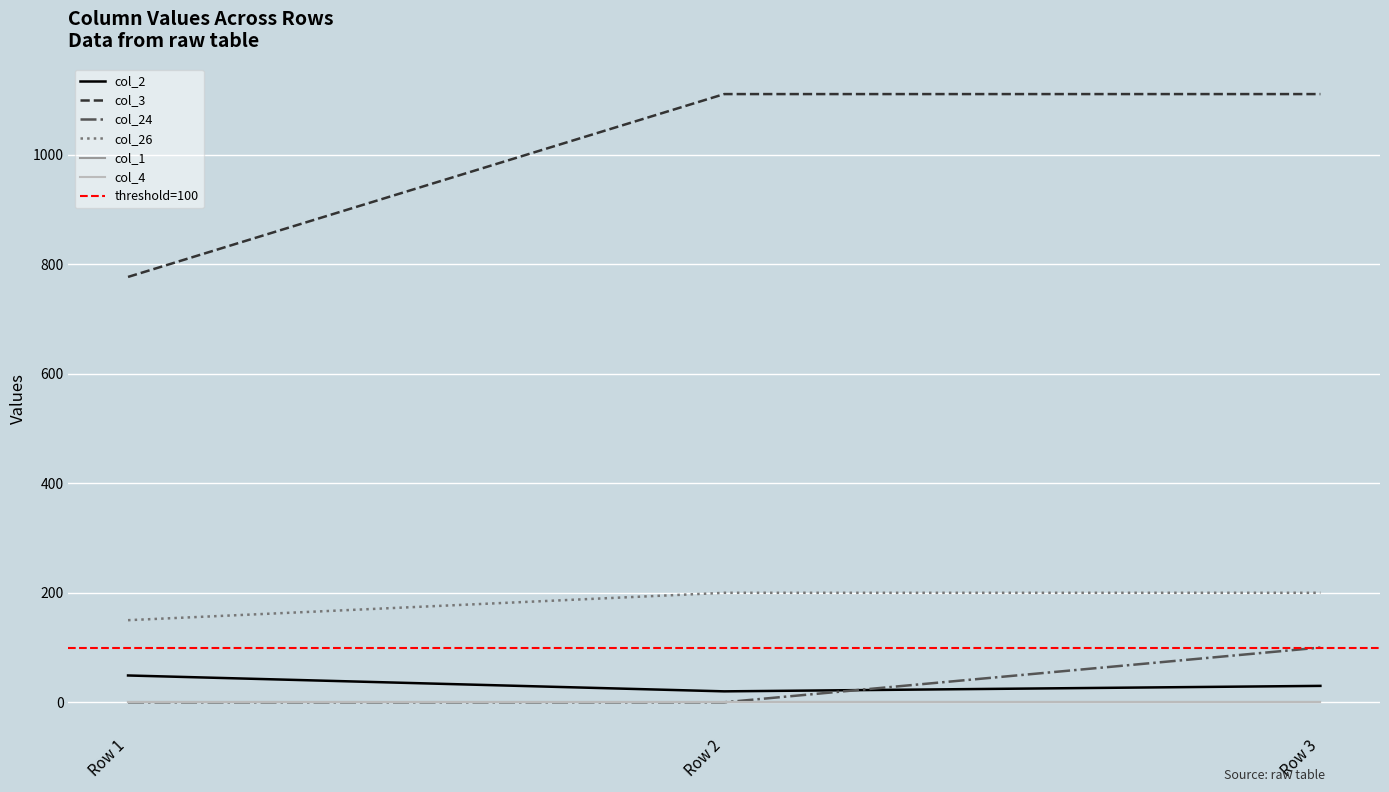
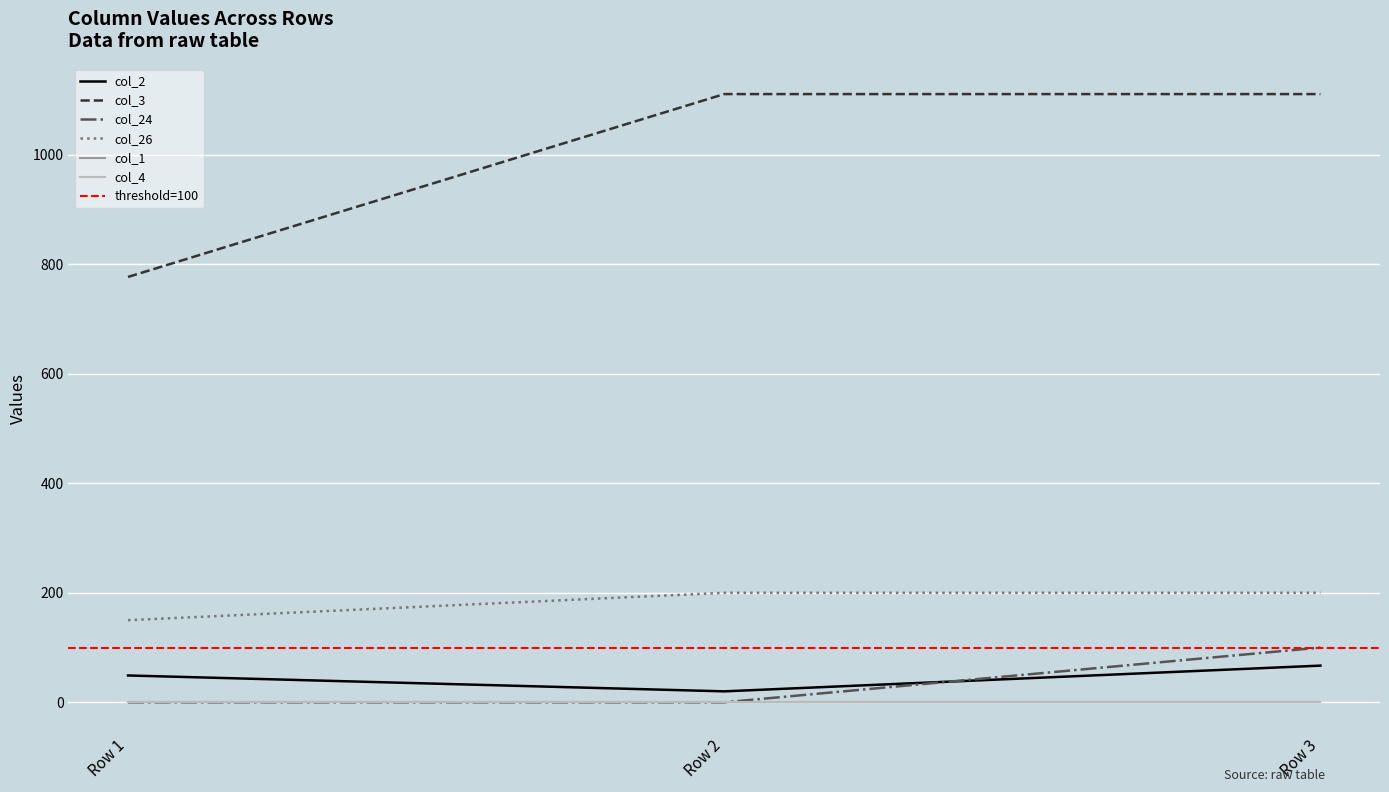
col_2, Row 3: 30 -> 70
